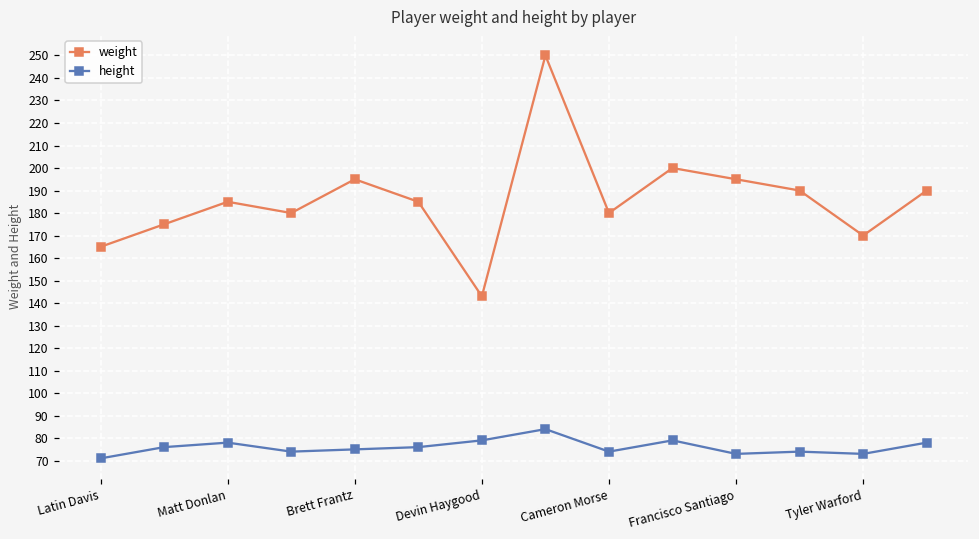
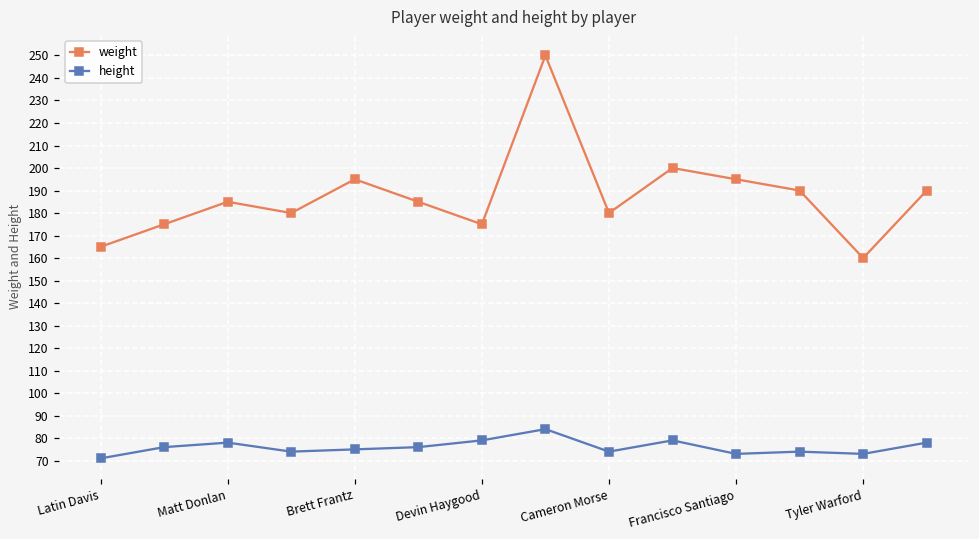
weight, Devin Haygood: 143 -> 175
weight, Tyler Warford: 170 -> 160
